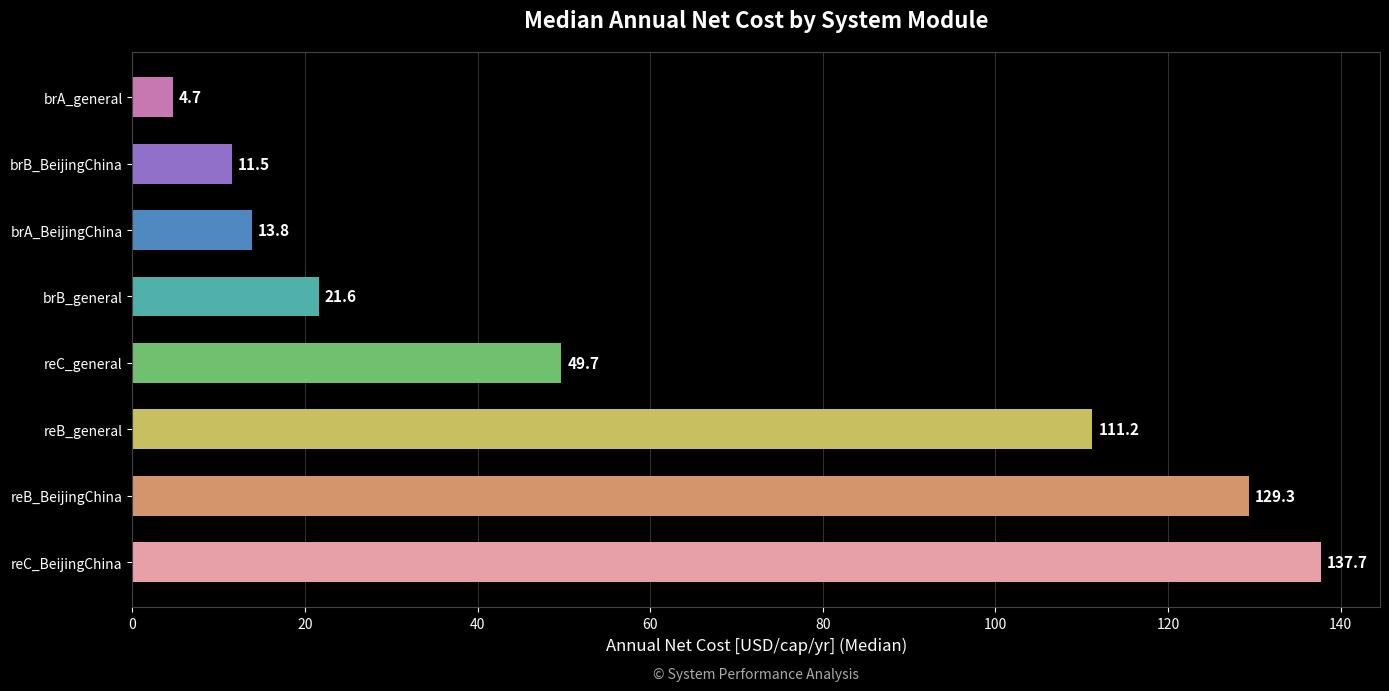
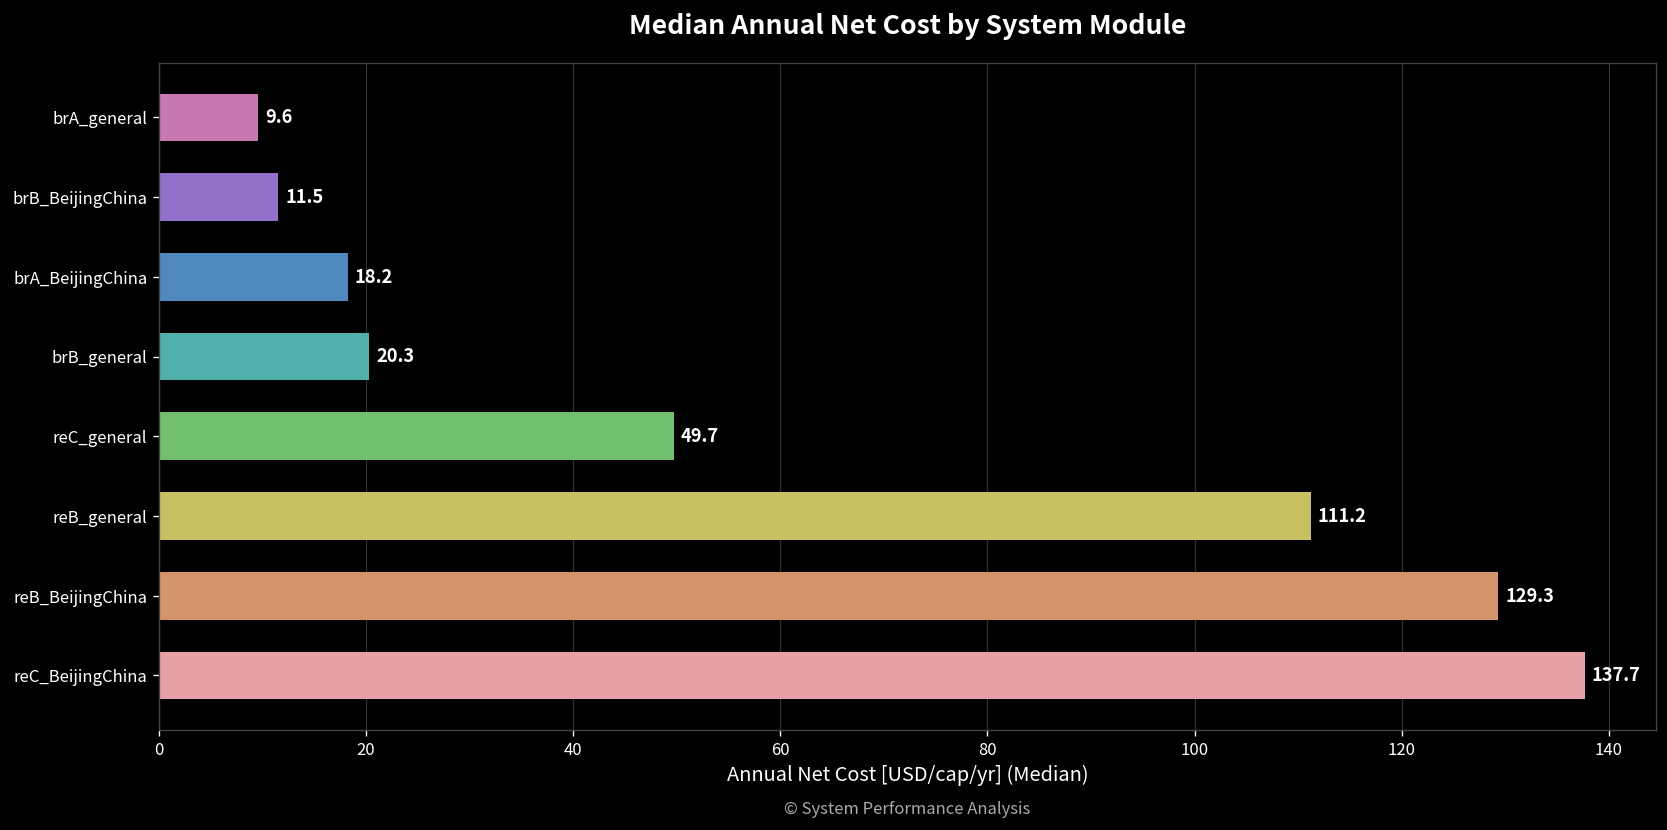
brA_general: 4.7 -> 9.6
brA_BeijingChina: 13.8 -> 18.2
brB_general: 21.6 -> 20.3
